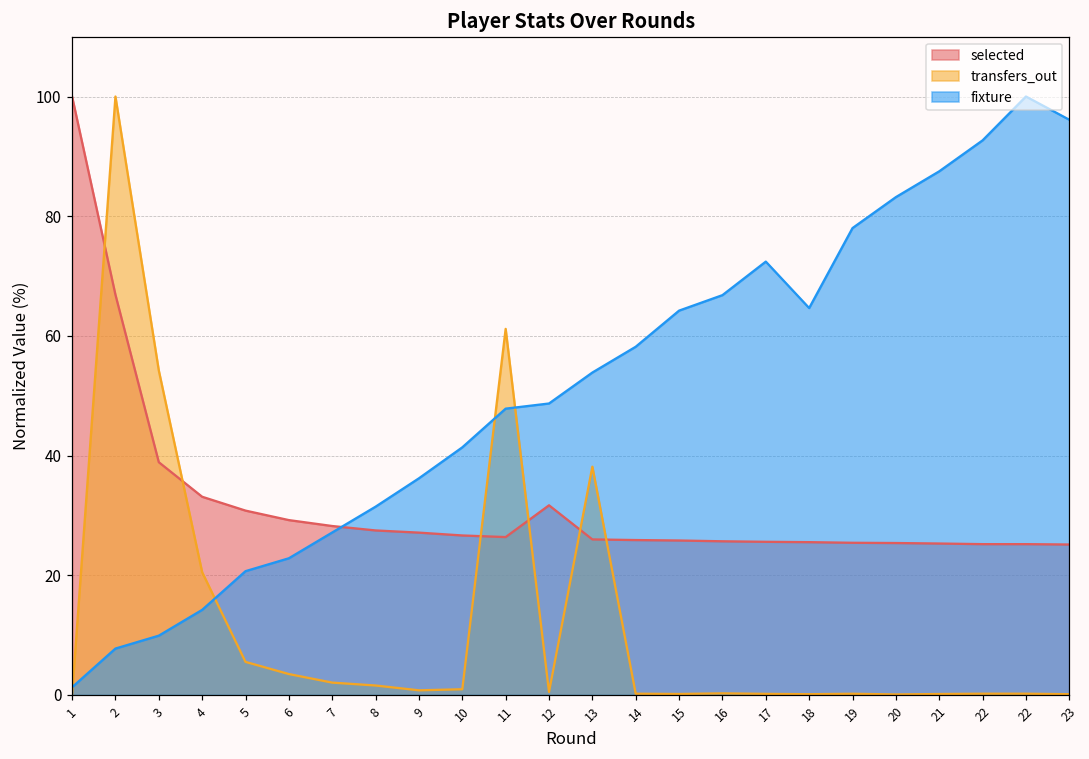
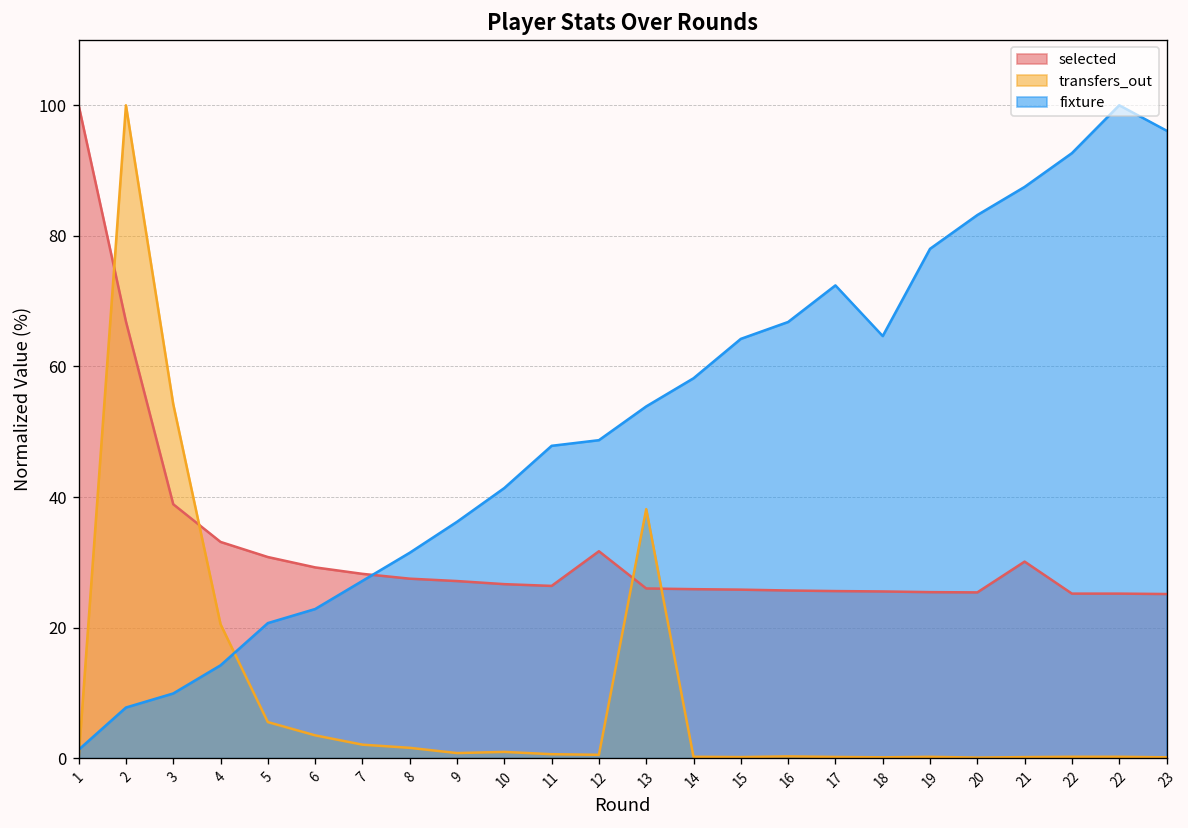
transfers_out, 11: 61 -> 1
selected, 21: 25 -> 30
